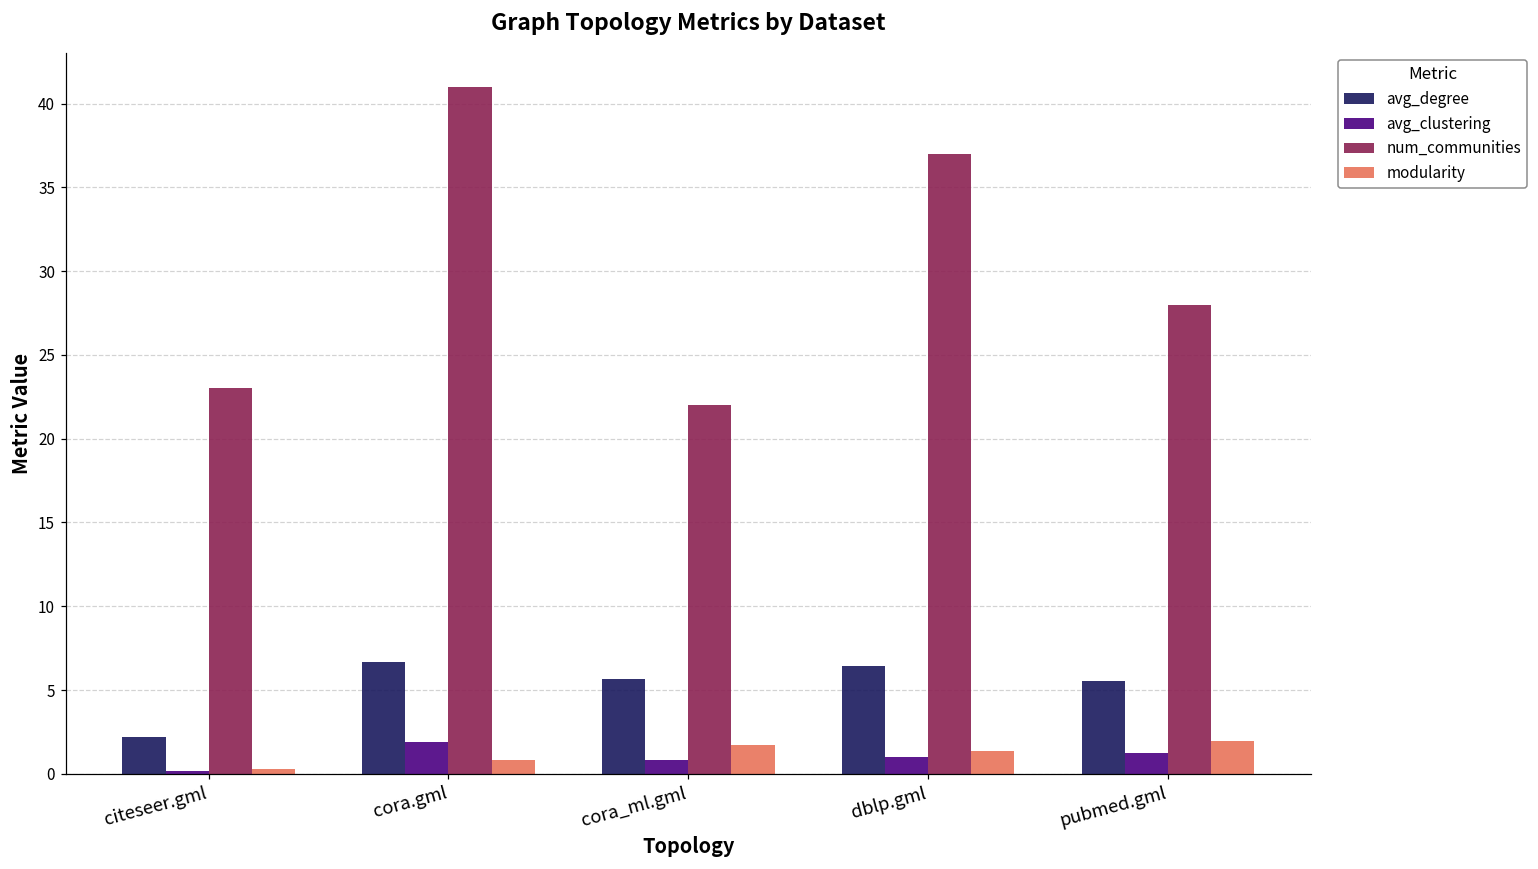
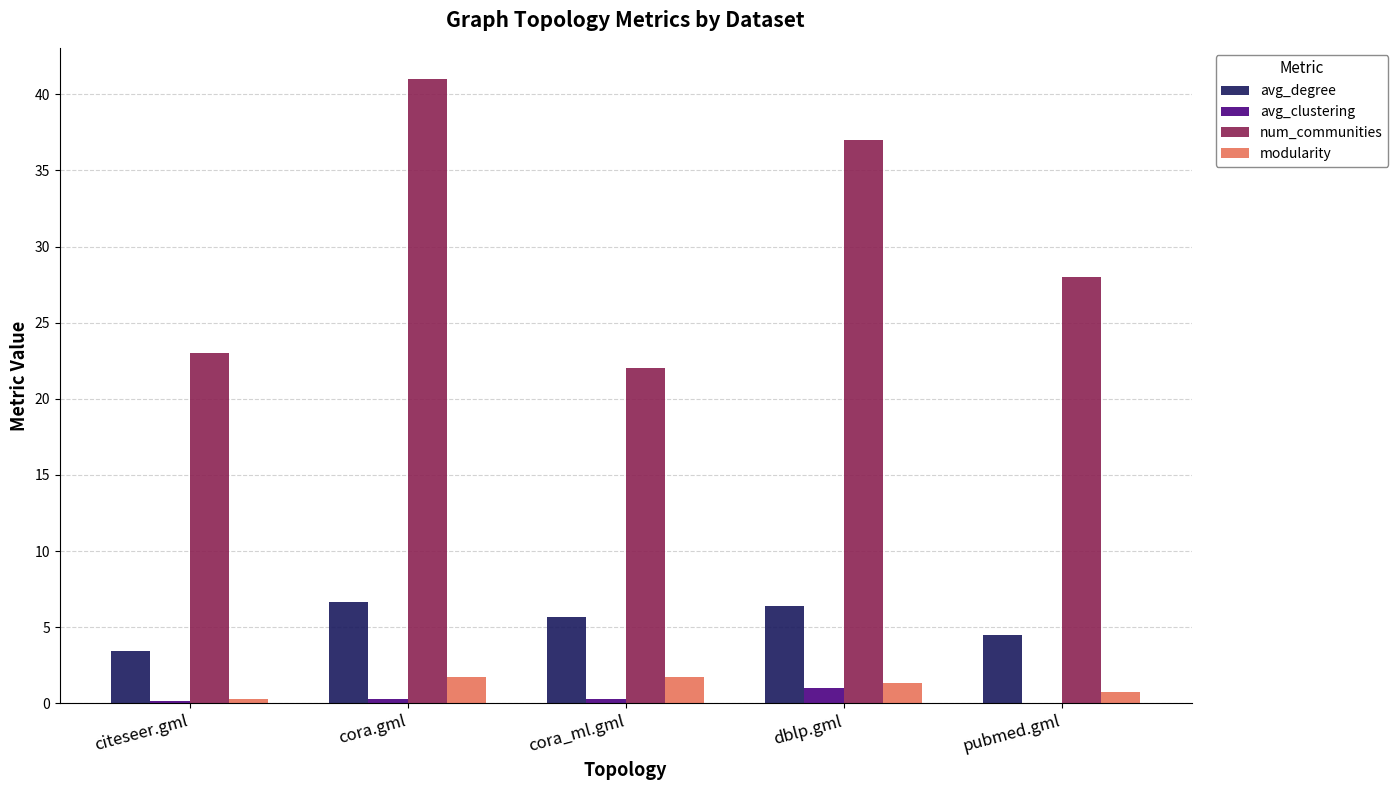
avg_degree, citeseer.gml: 2.2 -> 3.5
avg_clustering, cora.gml: 1.9 -> 0.3
modularity, cora.gml: 0.8 -> 1.7
avg_clustering, cora_ml.gml: 0.8 -> 0.3
avg_degree, pubmed.gml: 5.6 -> 4.5
avg_clustering, pubmed.gml: 1.2 -> 0.1
modularity, pubmed.gml: 1.9 -> 0.8
